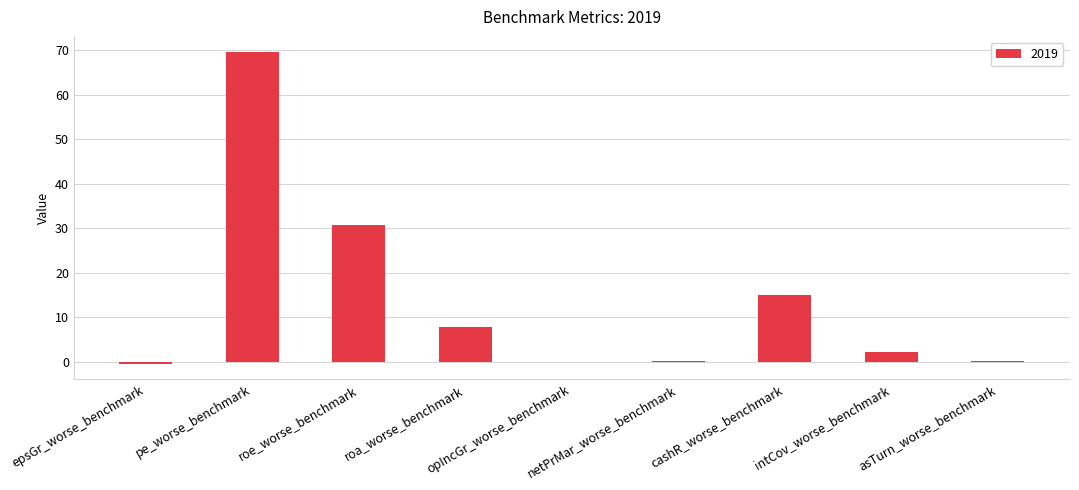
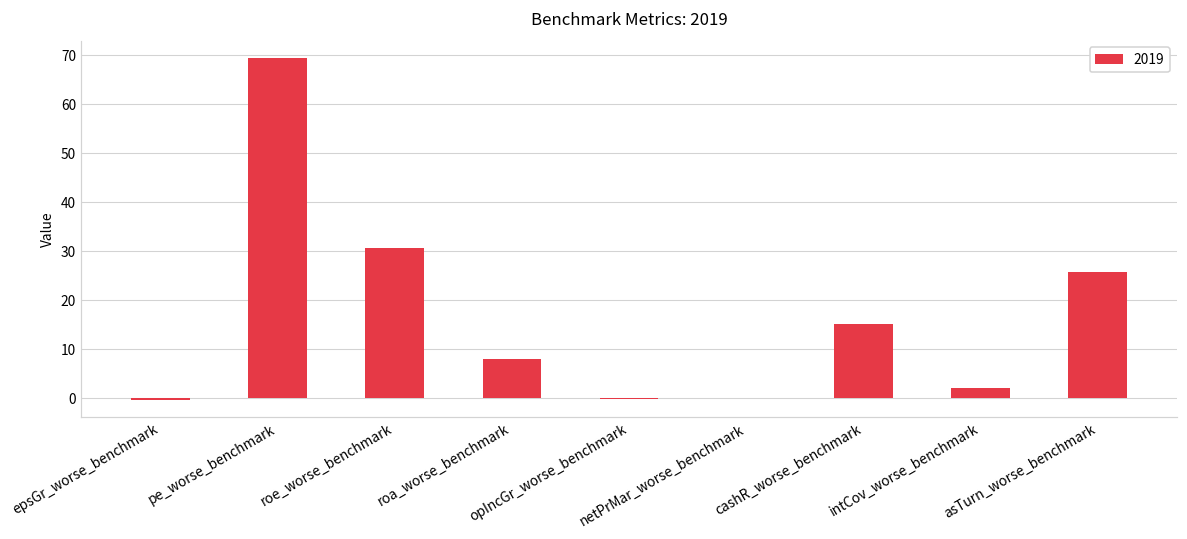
asTurn_worse_benchmark: 0 -> 26
